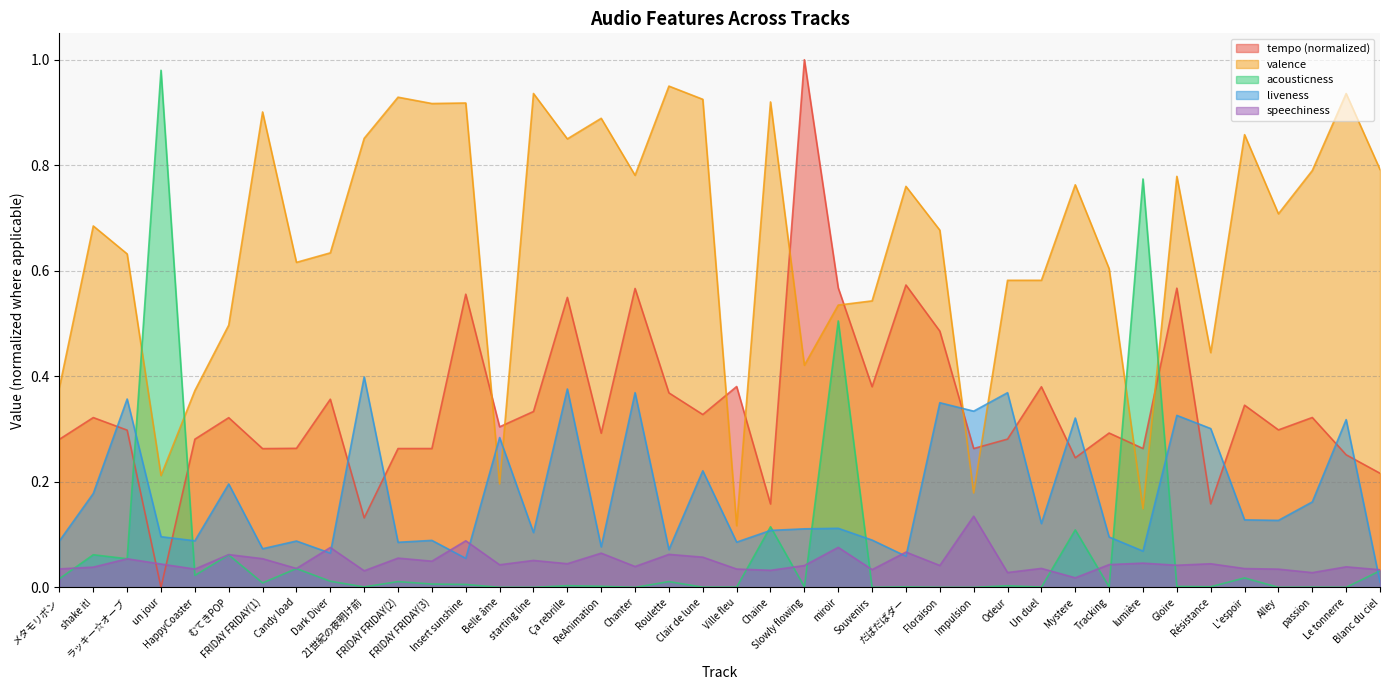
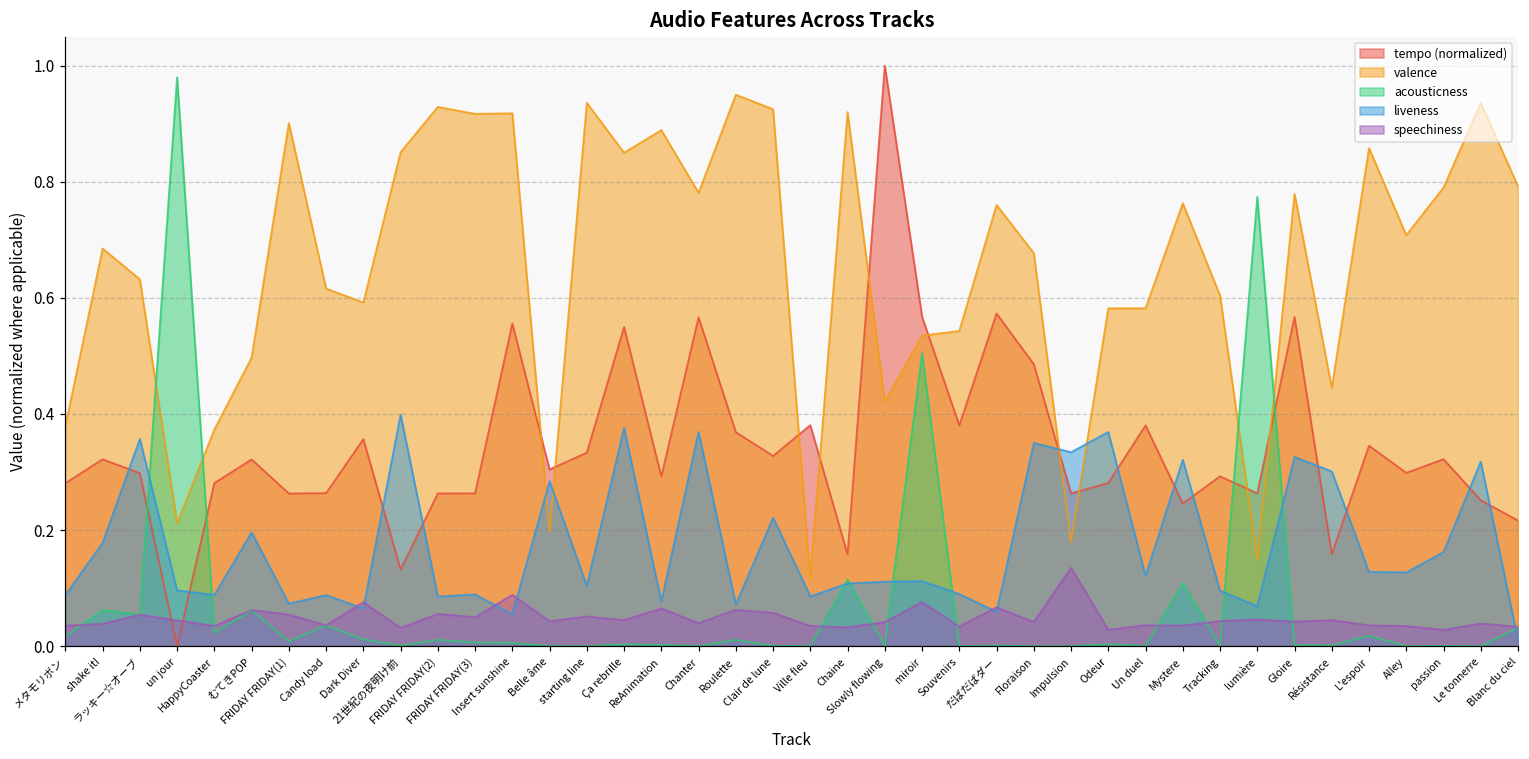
valence, Dark Diver: 0.63 -> 0.59
speechiness, Mystere: 0.02 -> 0.04
